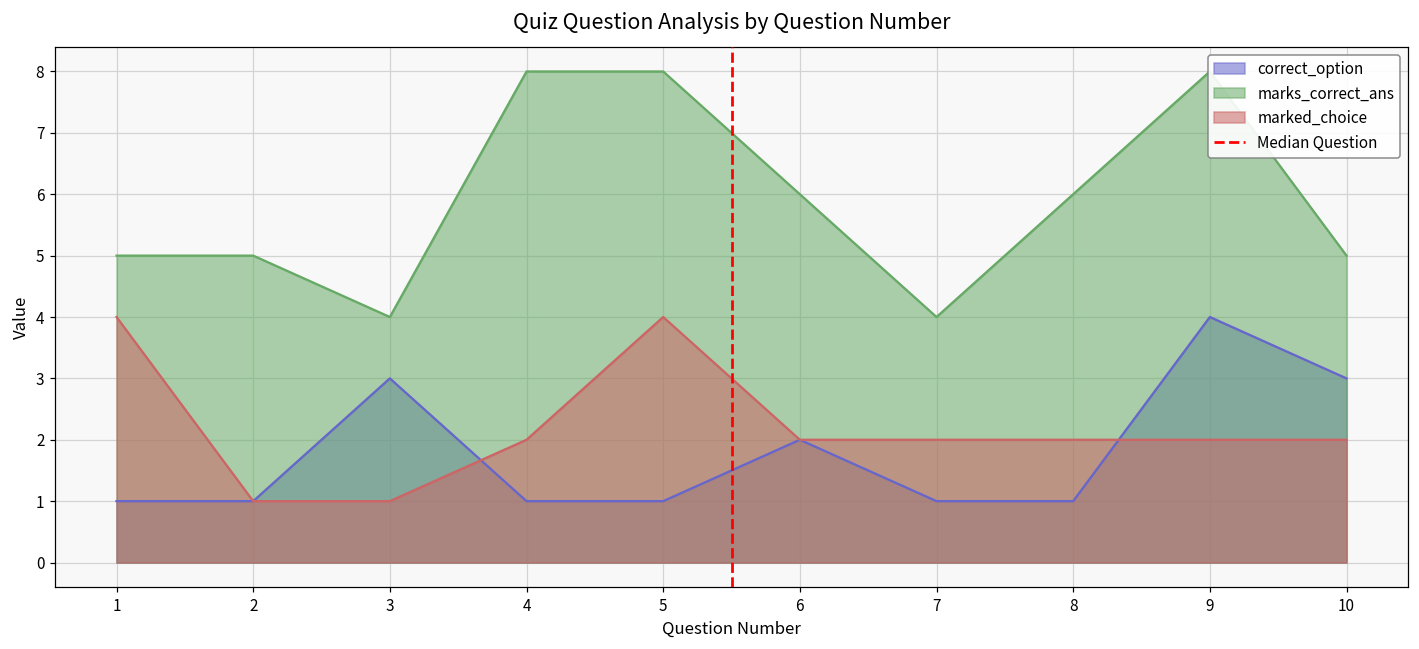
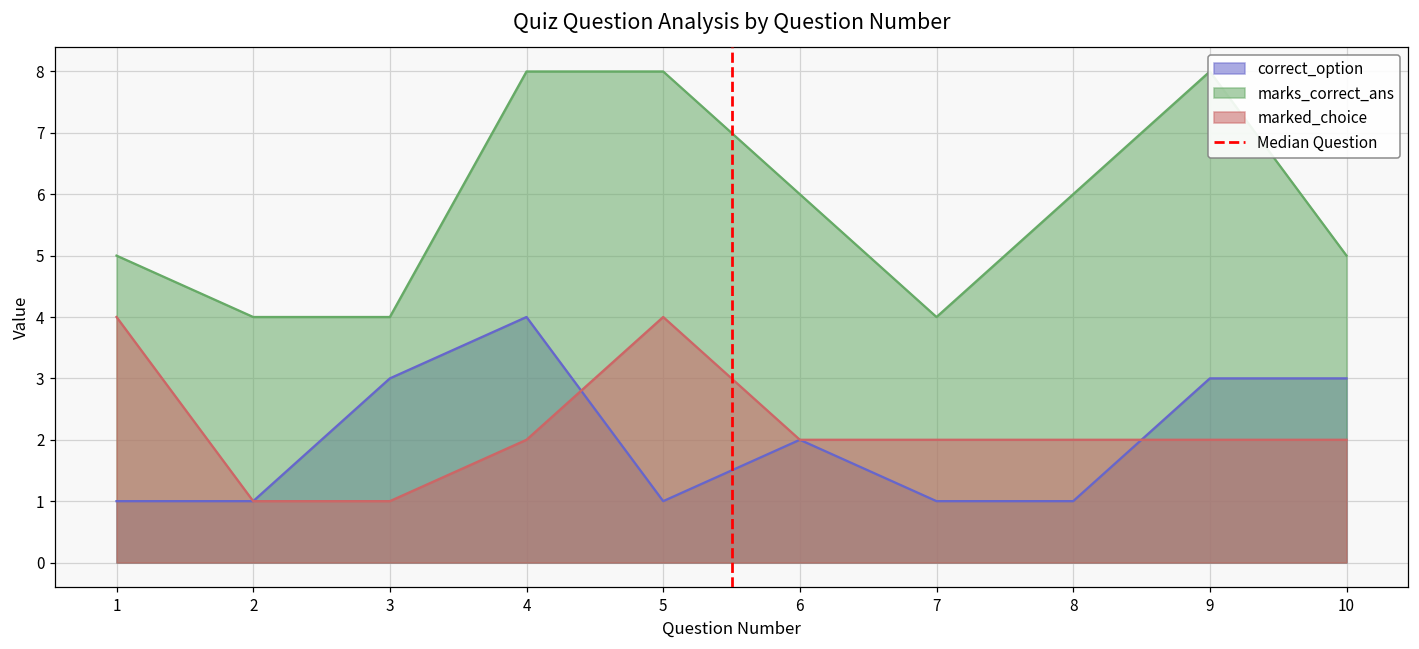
marks_correct_ans, 2: 5 -> 4
correct_option, 4: 1 -> 4
correct_option, 9: 4 -> 3
